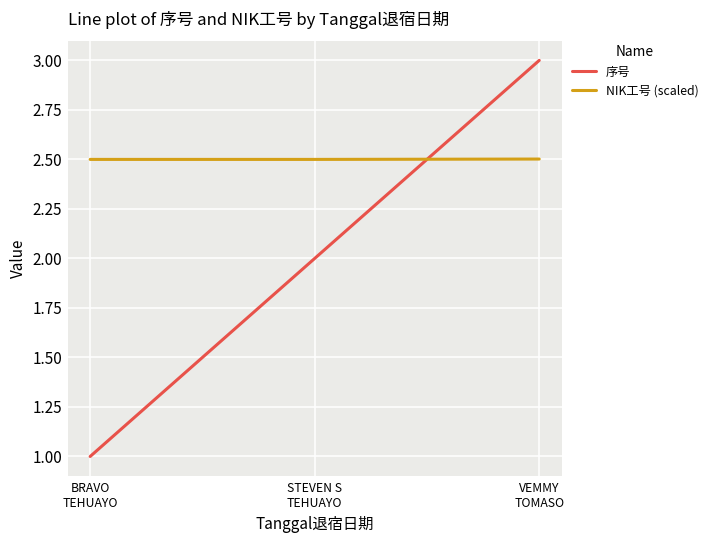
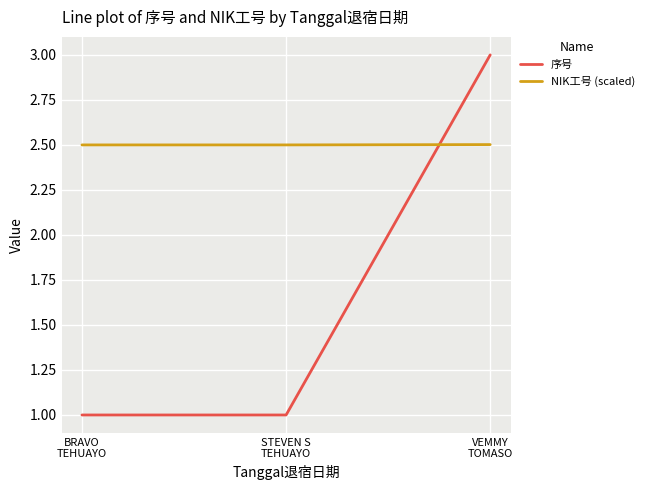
序号, STEVEN S TEHUAYO: 2 -> 1
